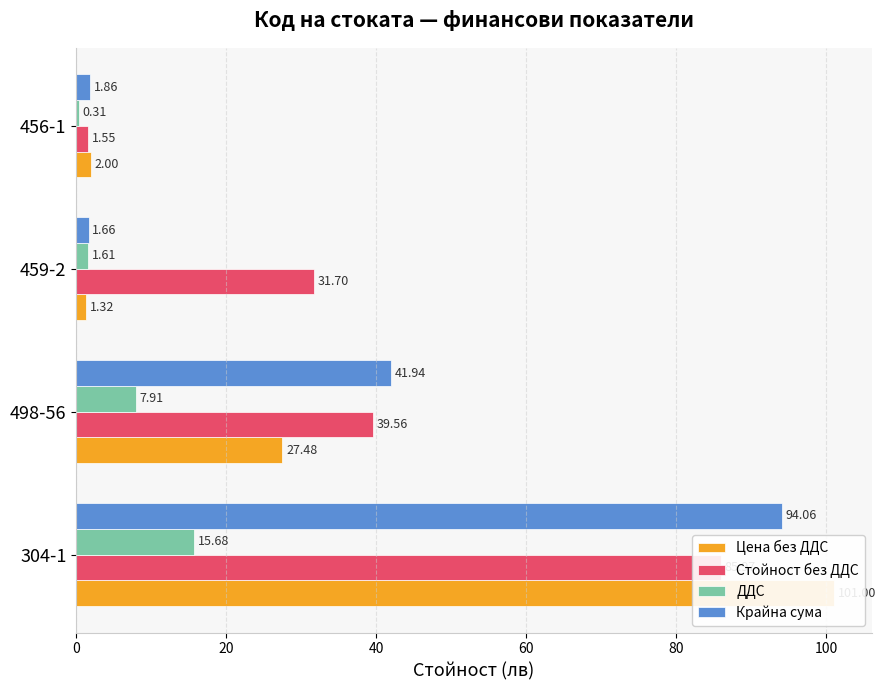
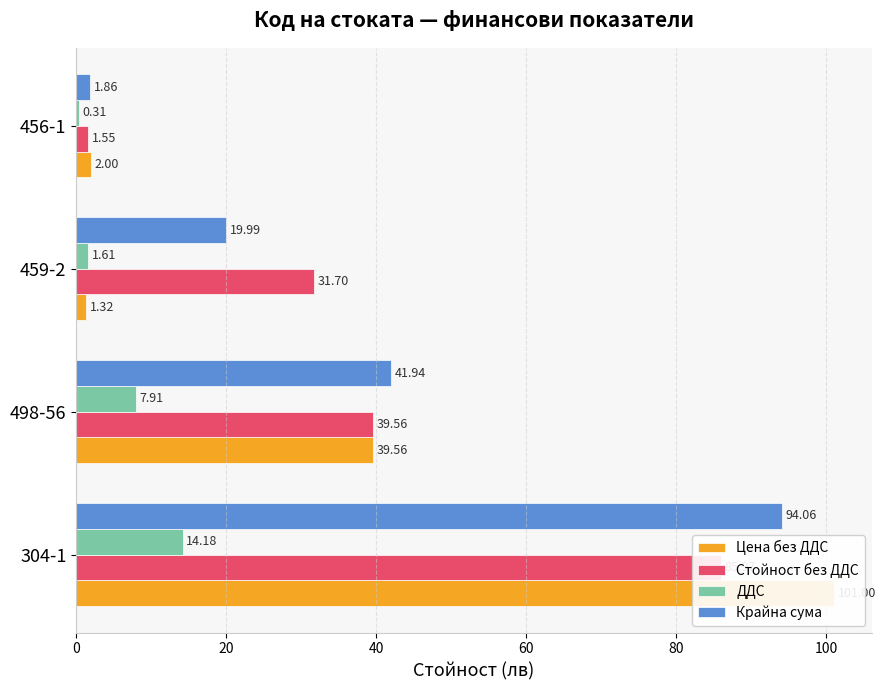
Крайна сума, 459-2: 1.66 -> 19.99
Цена без ДДС, 498-56: 27.48 -> 39.56
ДДС, 304-1: 15.68 -> 14.18
